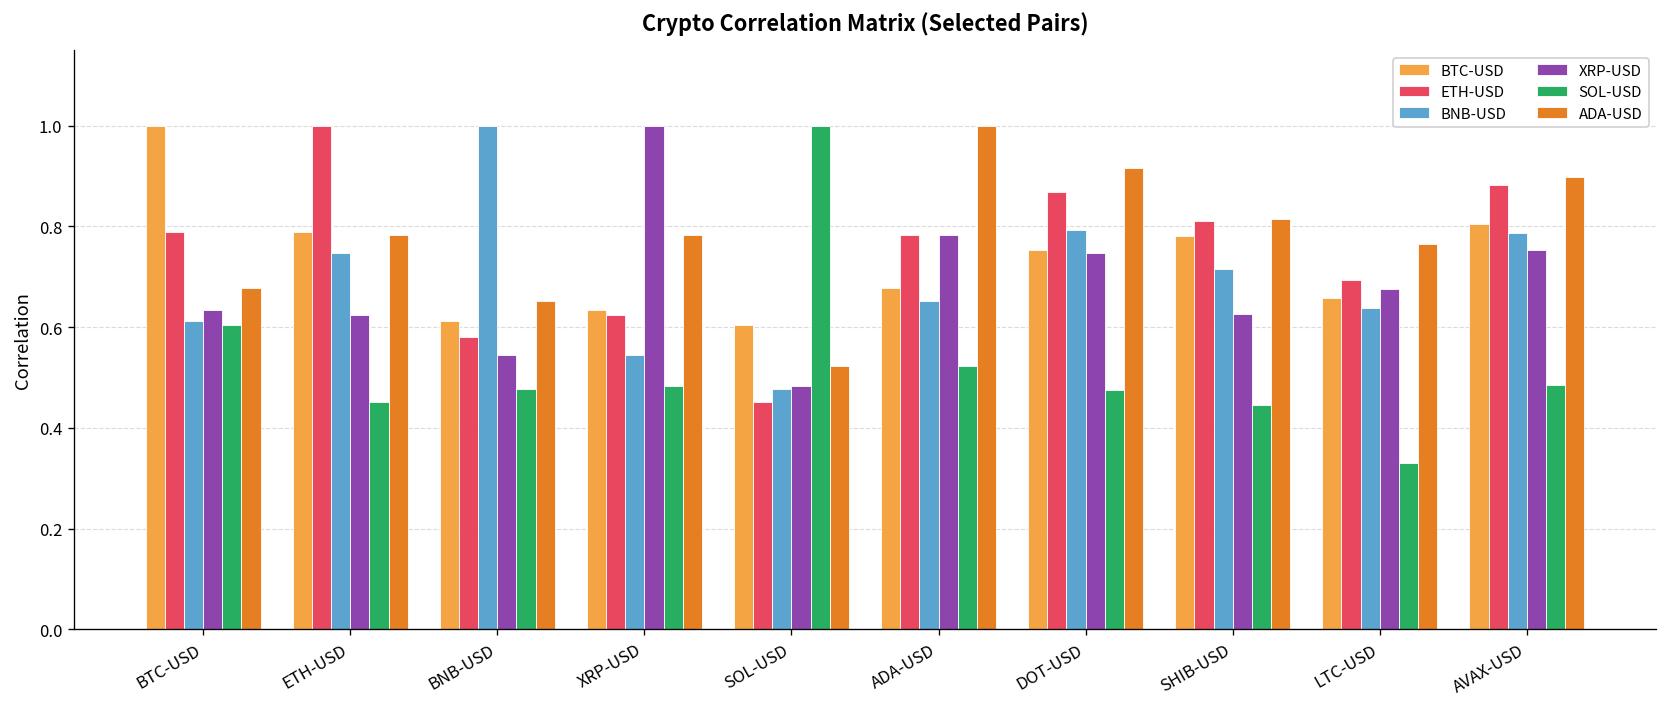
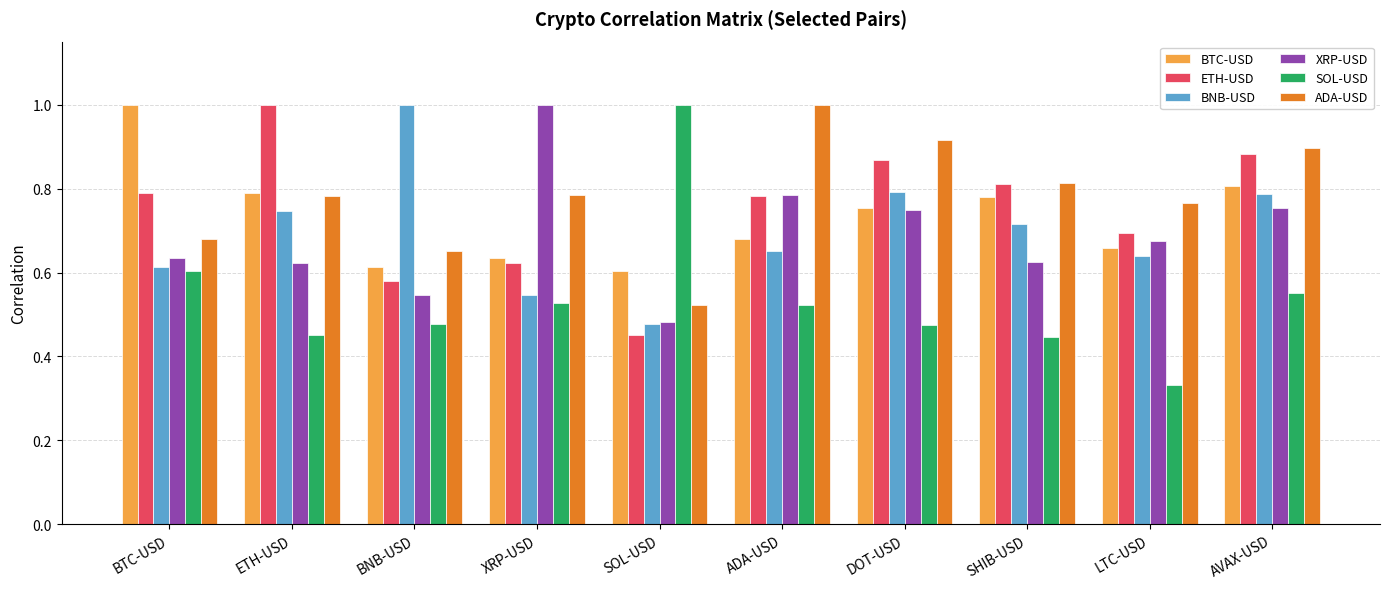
SOL-USD, XRP-USD: 0.48 -> 0.53
SOL-USD, AVAX-USD: 0.49 -> 0.55
